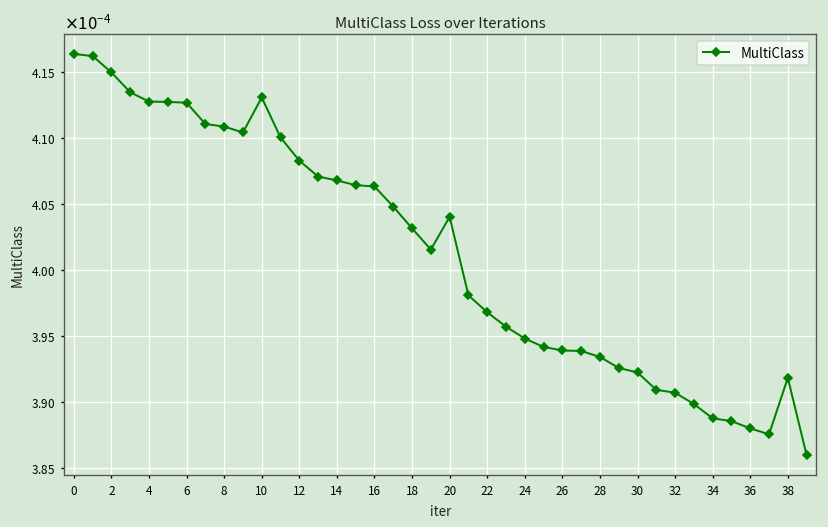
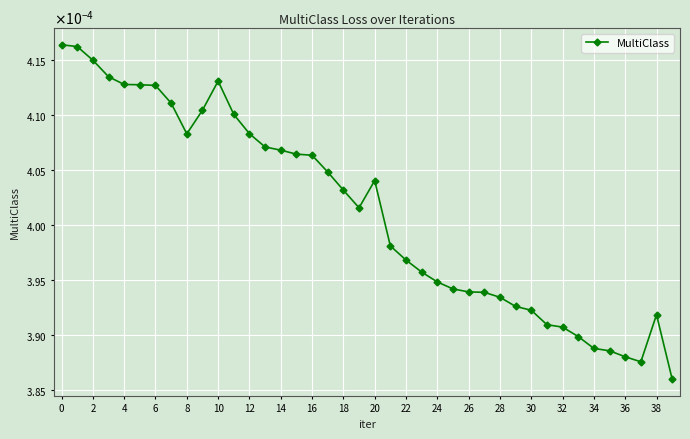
8: 0.0004109 -> 0.0004083
